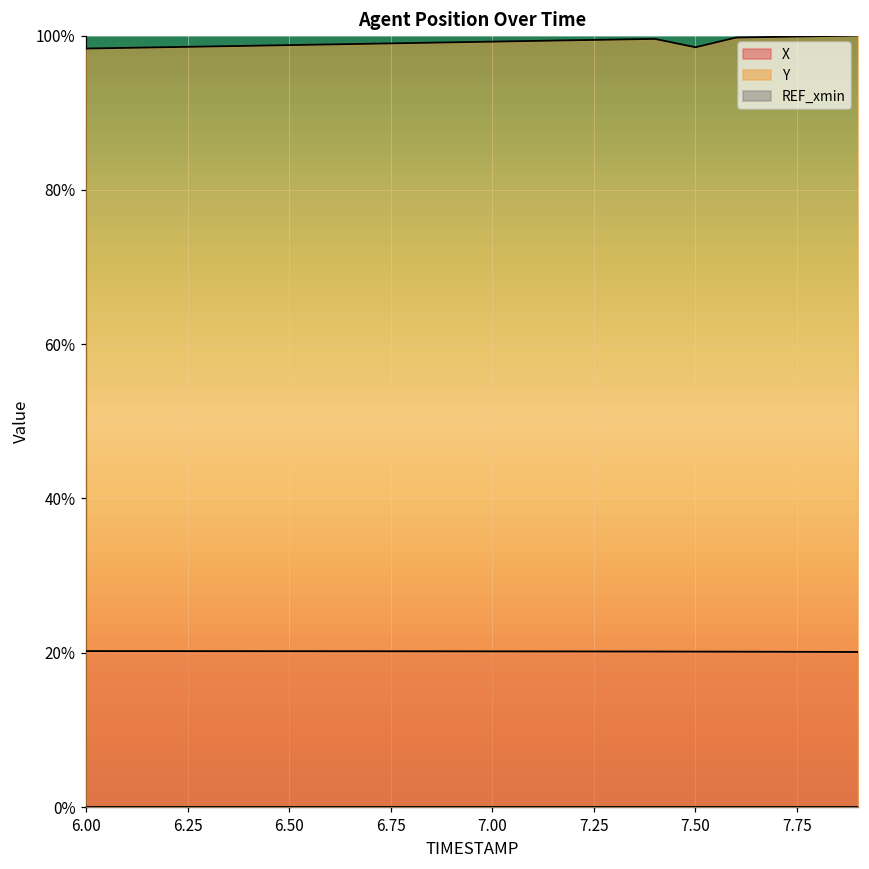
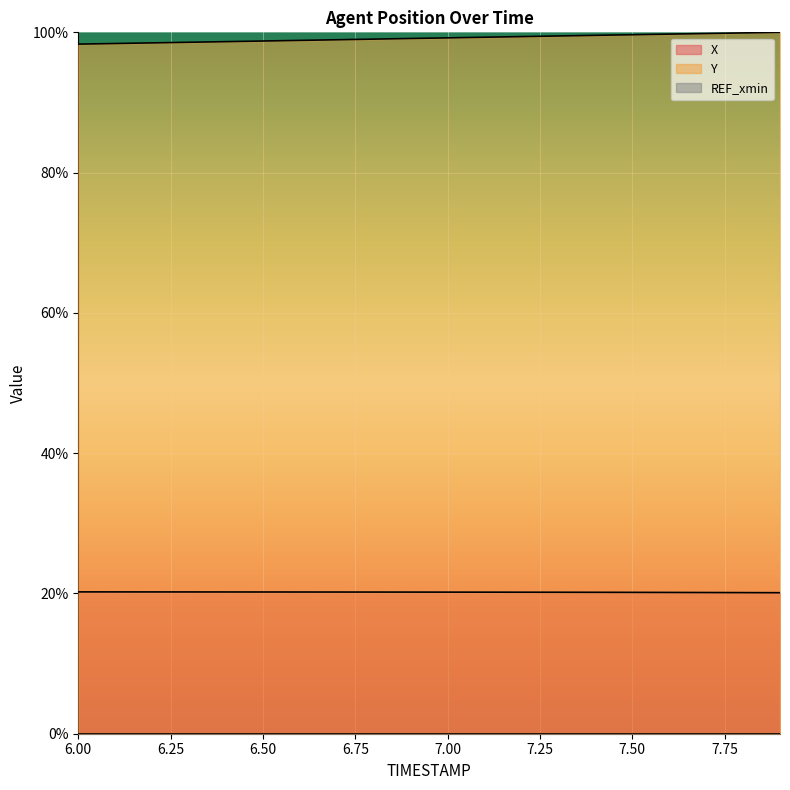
Y, 7.50: 98% -> 100%
